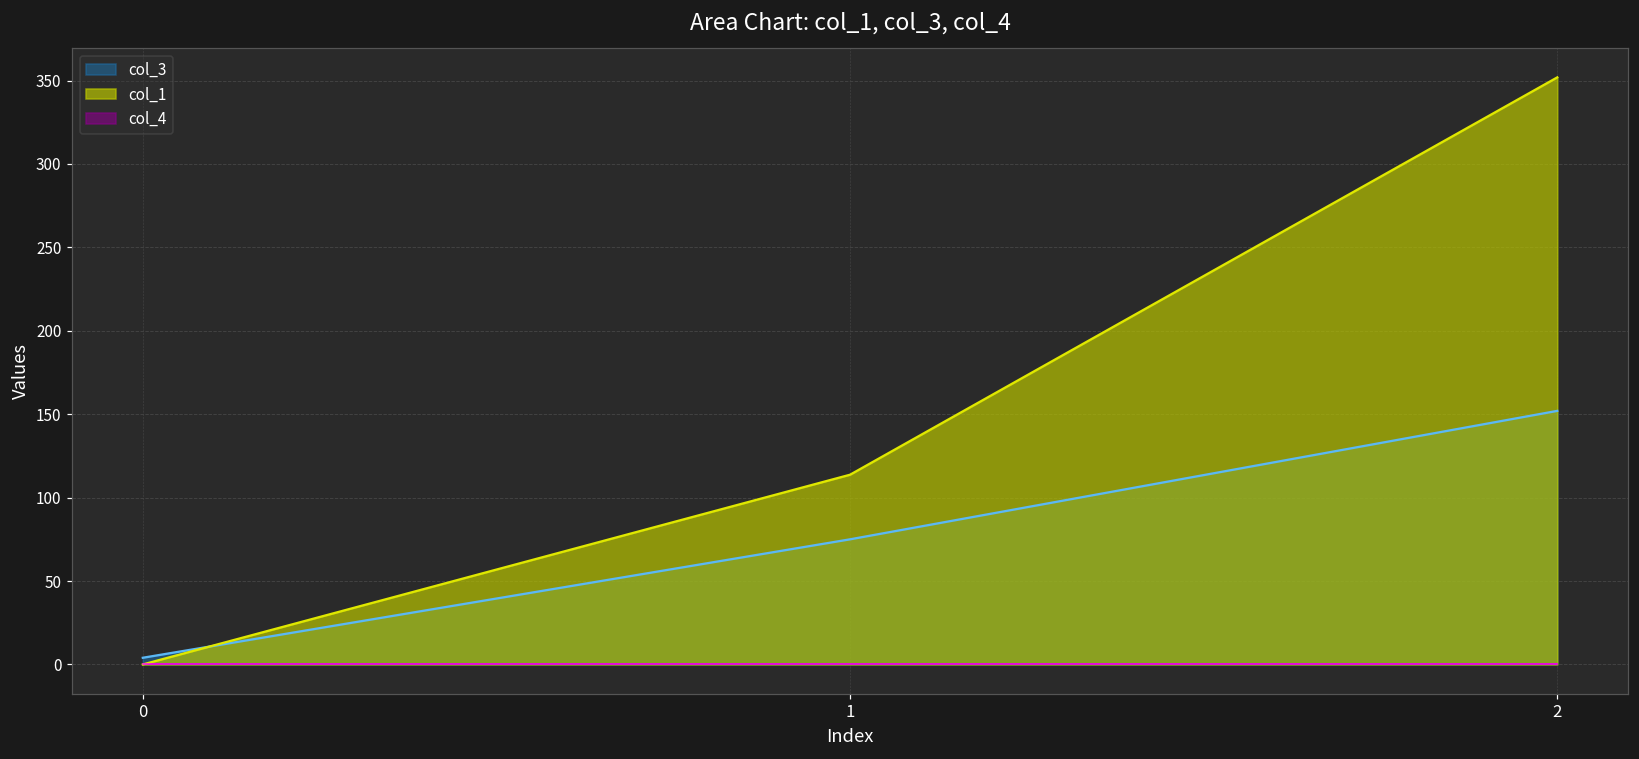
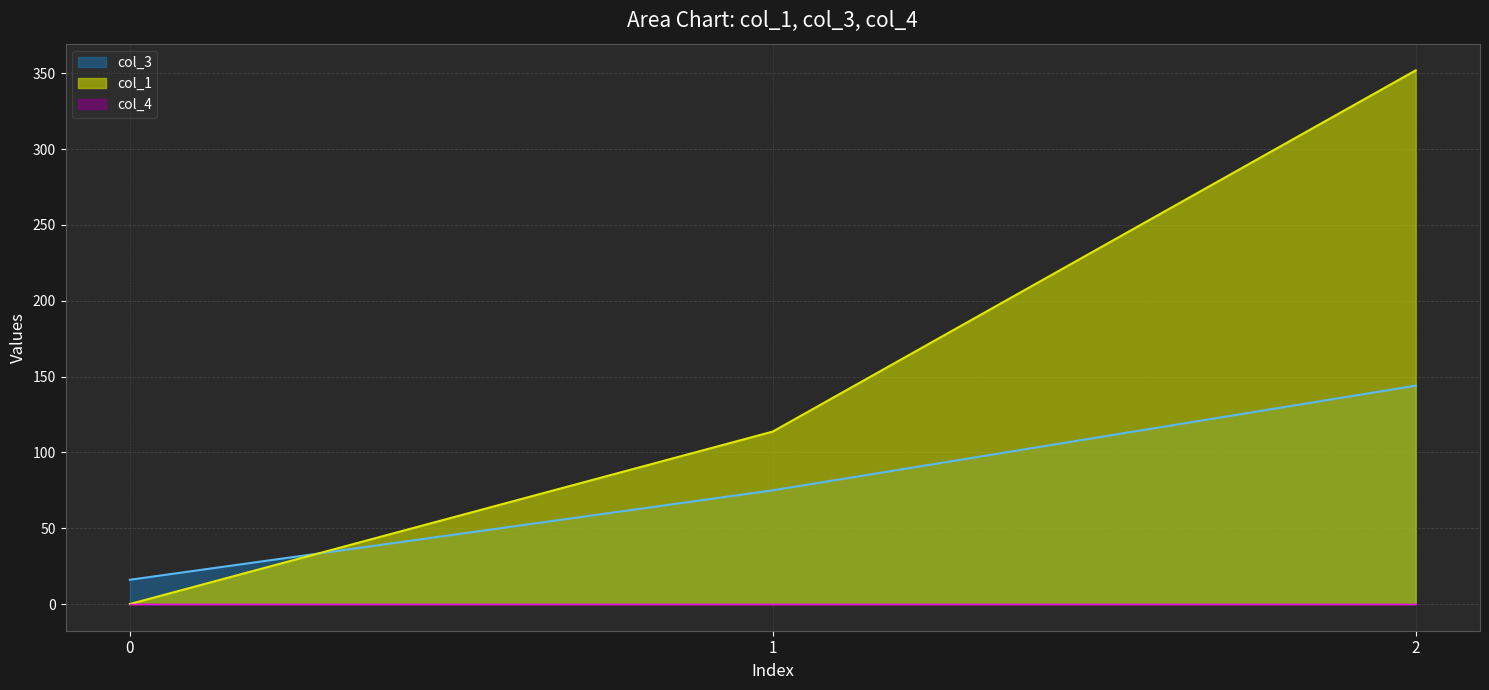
col_3, 0: 4 -> 16
col_3, 2: 152 -> 144
